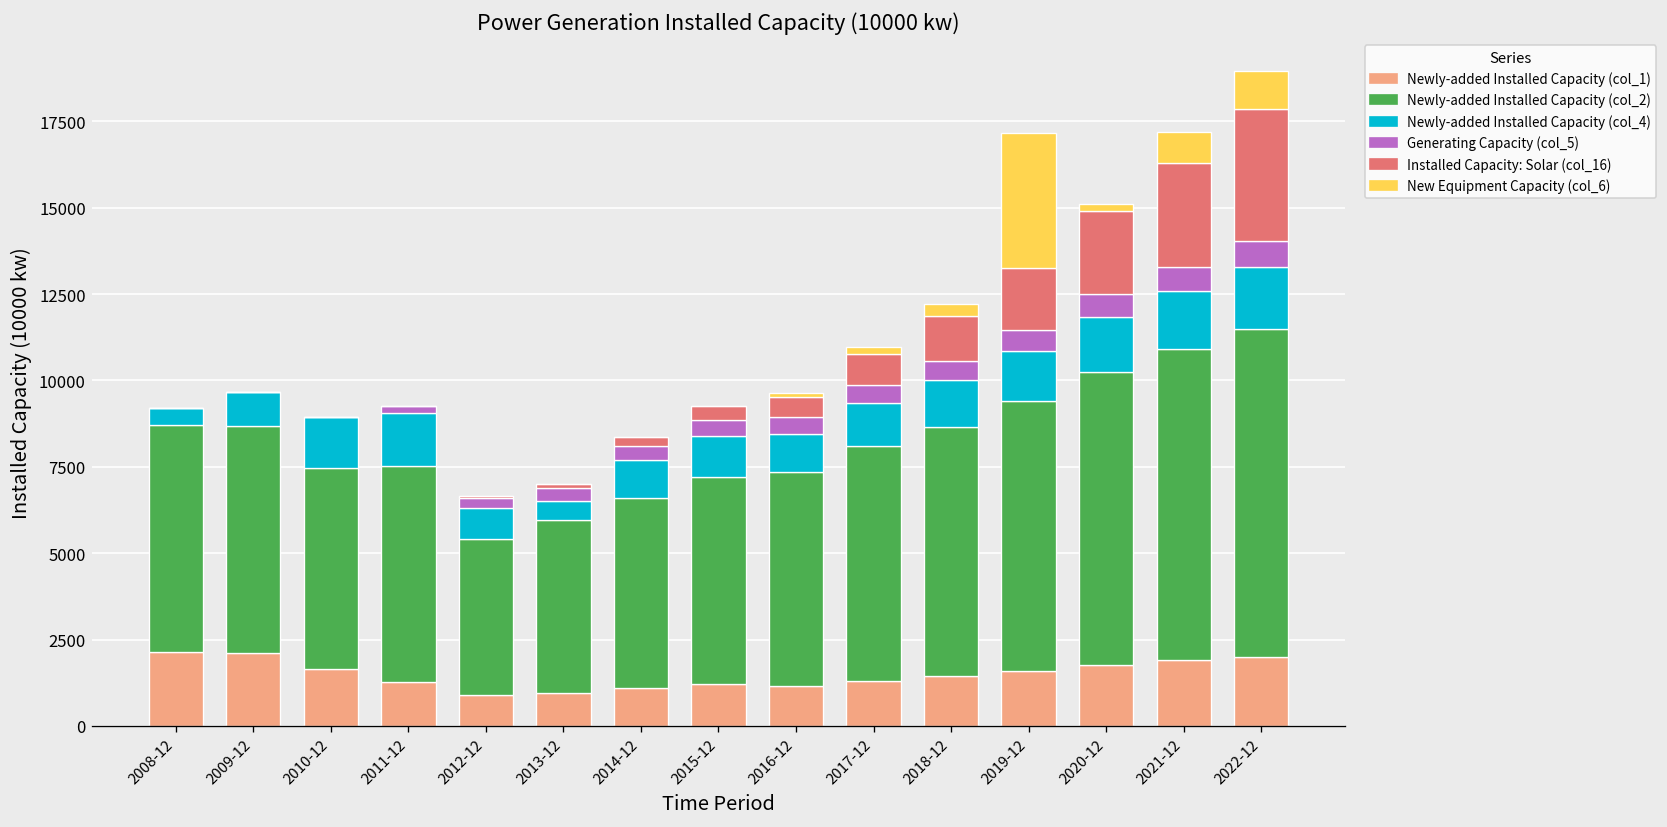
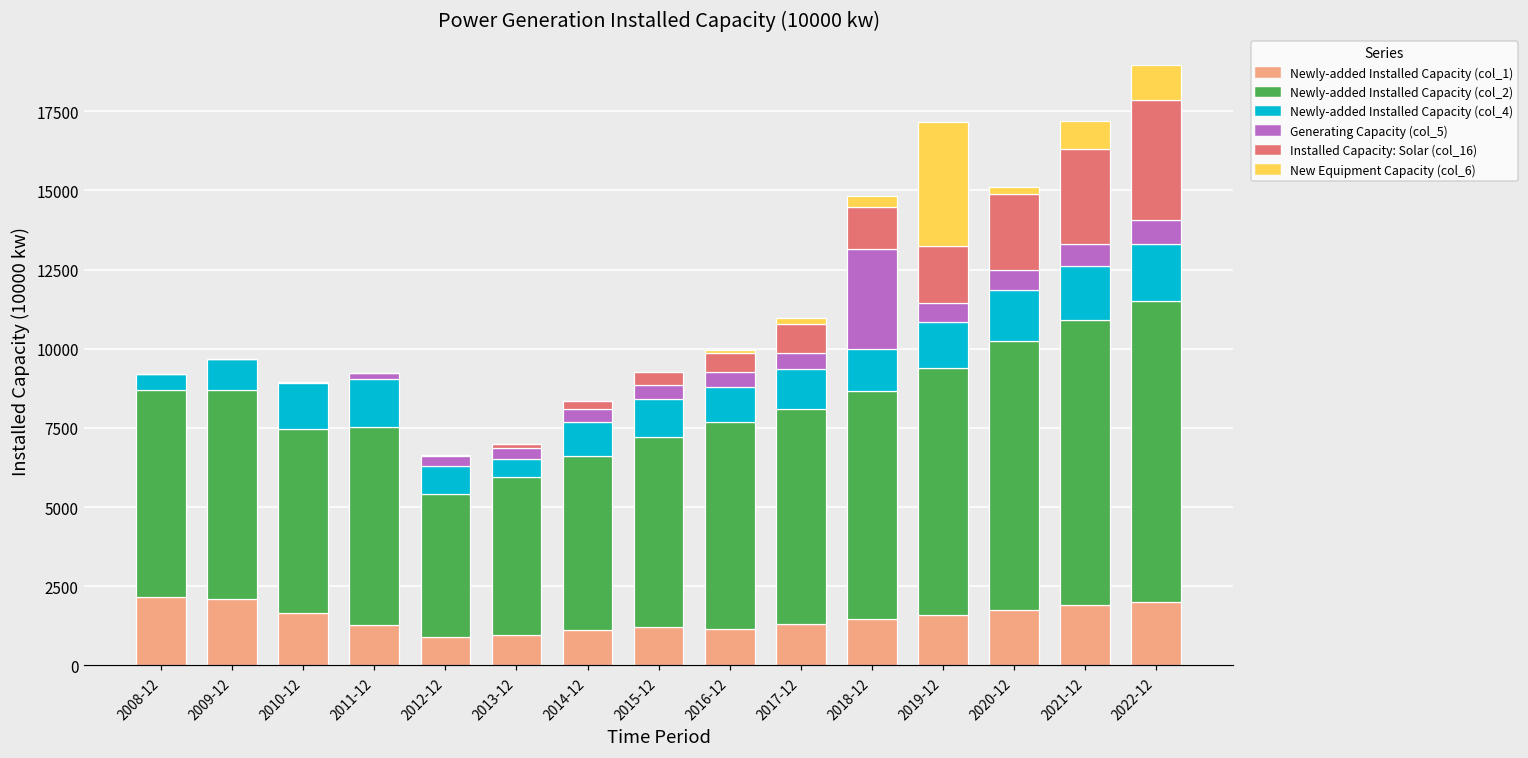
Newly-added Installed Capacity (col_2), 2016-12: 6200 -> 6500
Generating Capacity (col_5), 2018-12: 600 -> 3200
